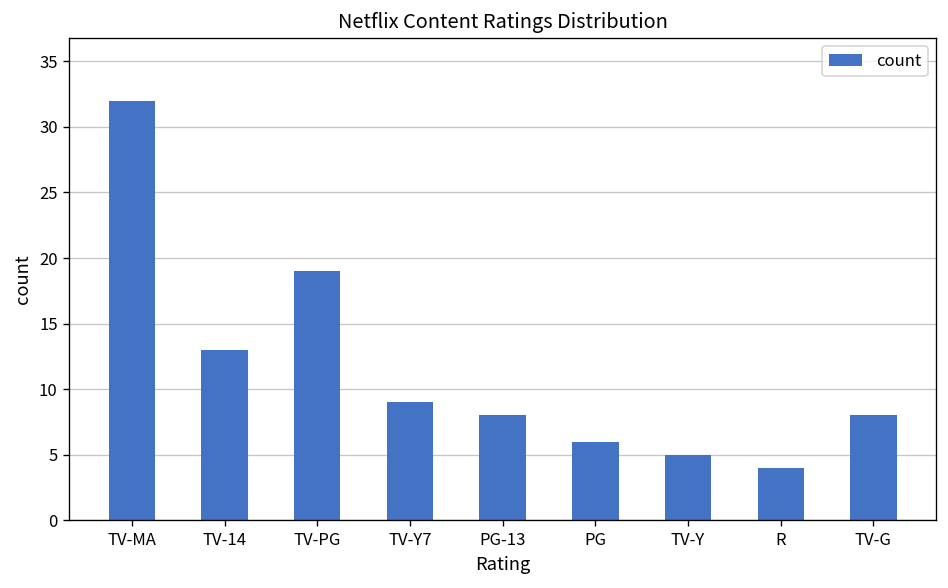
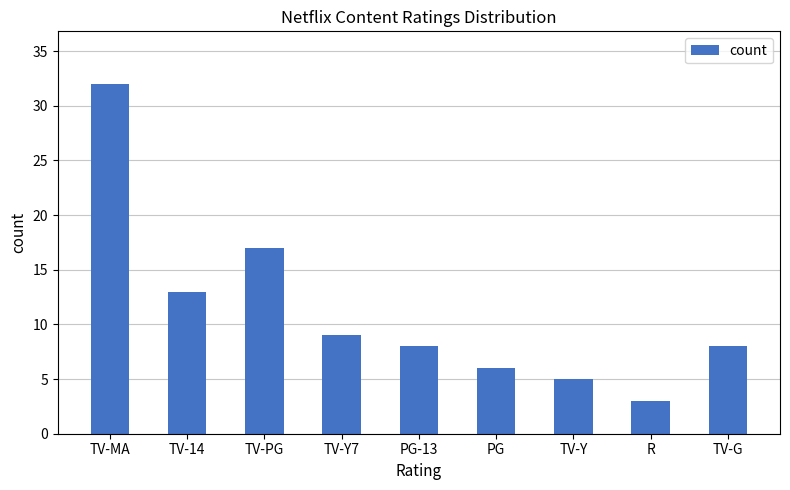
TV-PG: 19 -> 17
R: 4 -> 3
